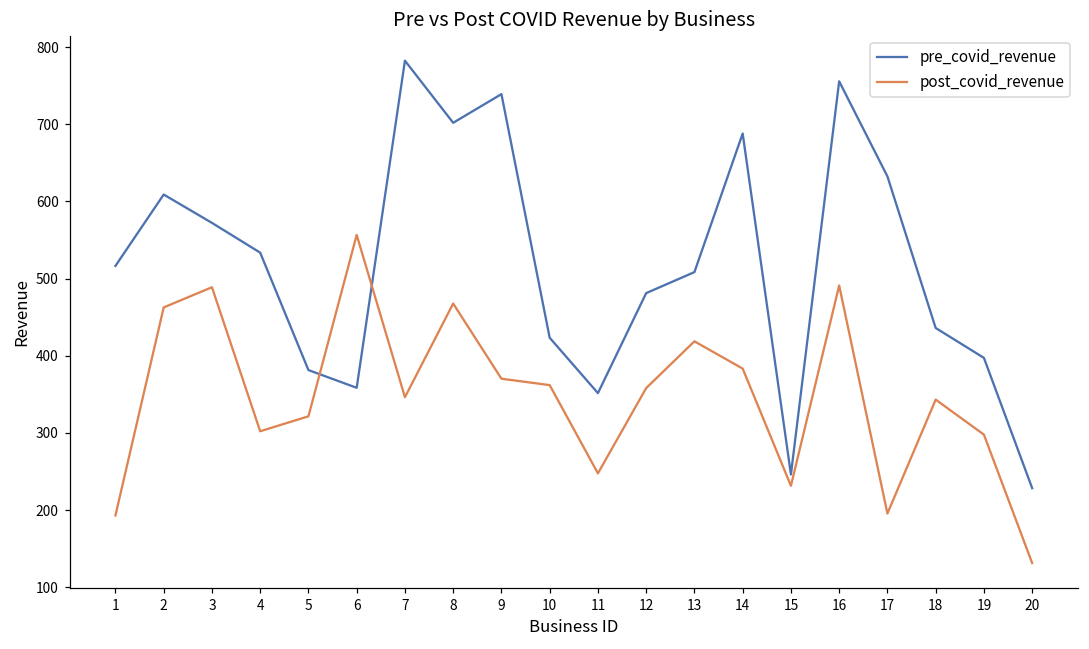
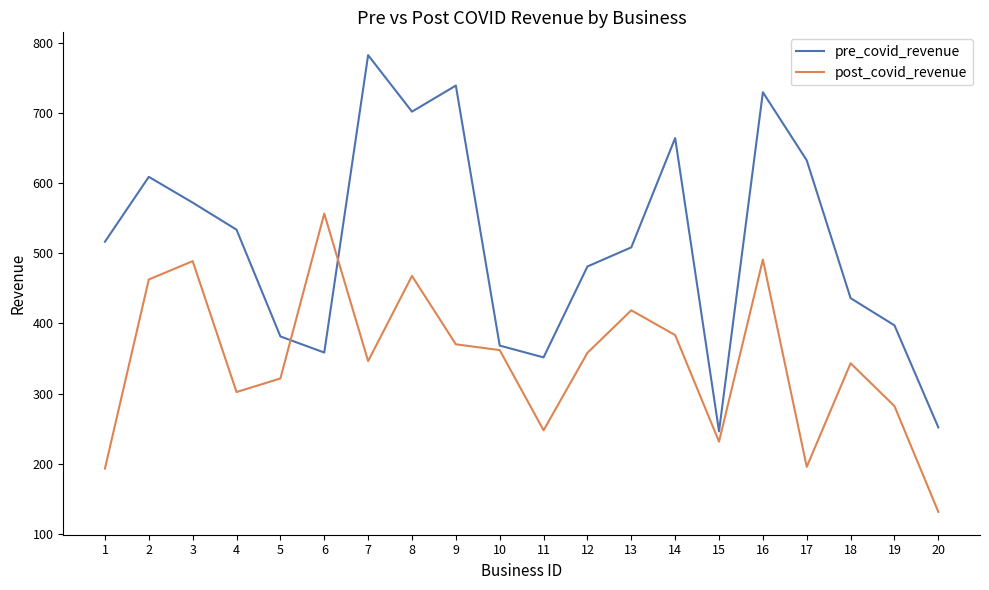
pre_covid_revenue, 10: 420 -> 370
pre_covid_revenue, 14: 690 -> 660
pre_covid_revenue, 16: 760 -> 730
post_covid_revenue, 19: 300 -> 280
pre_covid_revenue, 20: 230 -> 250
